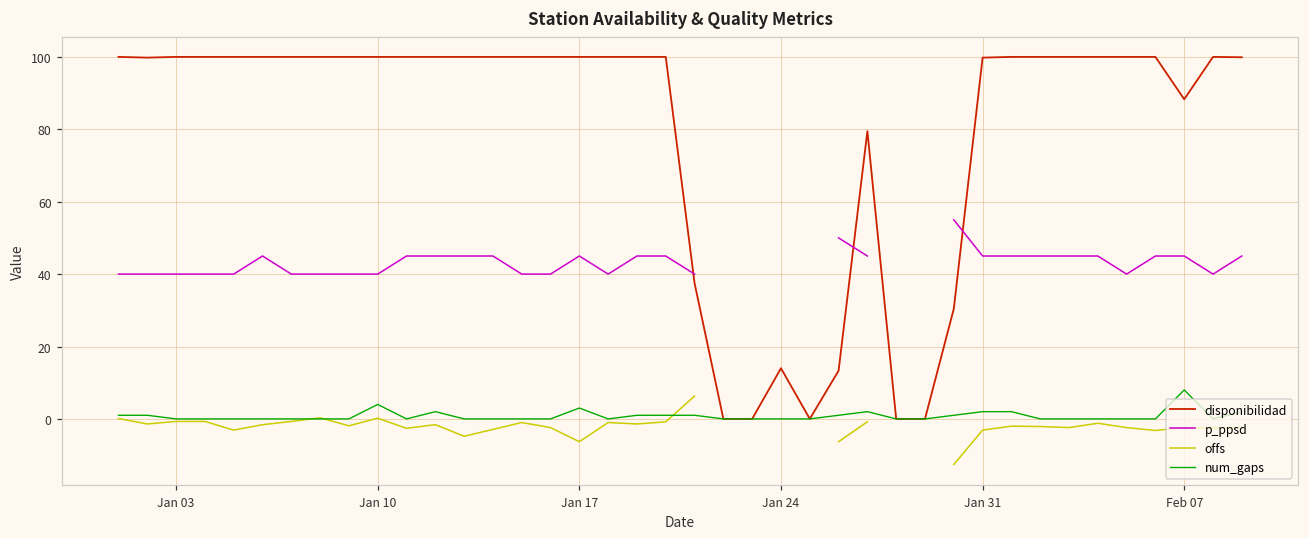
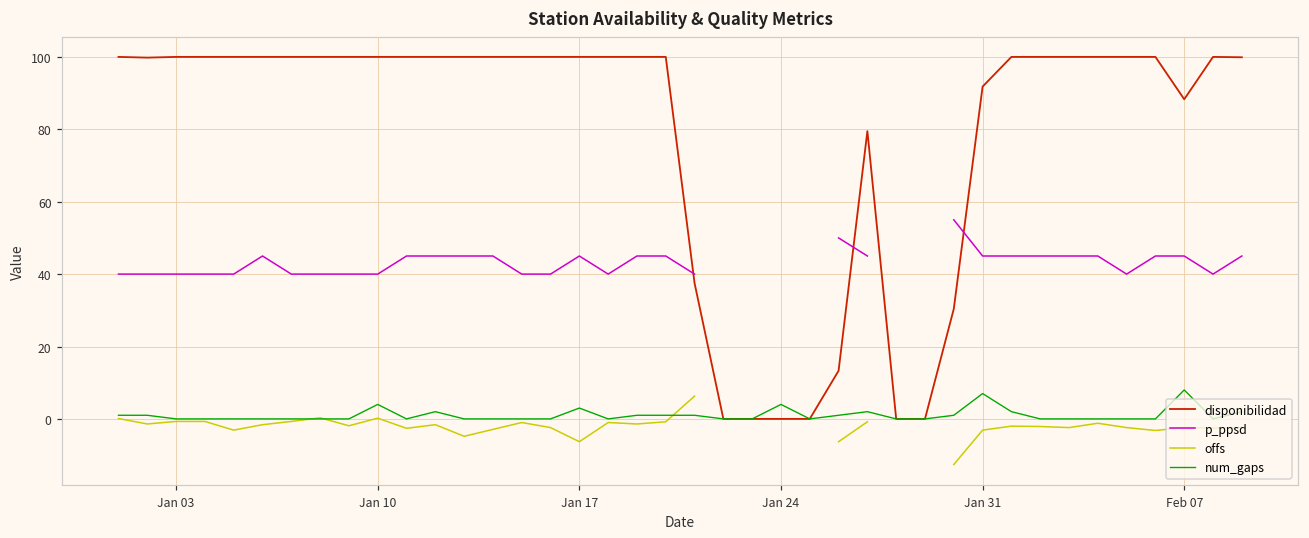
disponibilidad, Jan 24: 14 -> 0
num_gaps, Jan 24: 0 -> 4
disponibilidad, Jan 31: 100 -> 92
num_gaps, Jan 31: 2 -> 7
